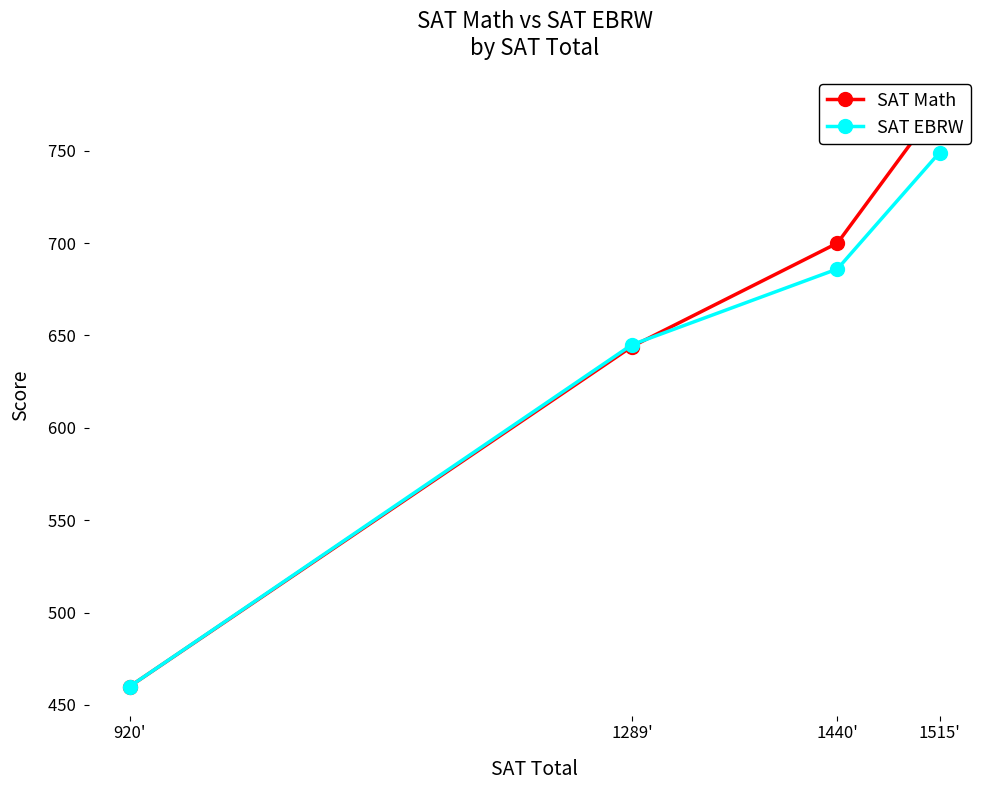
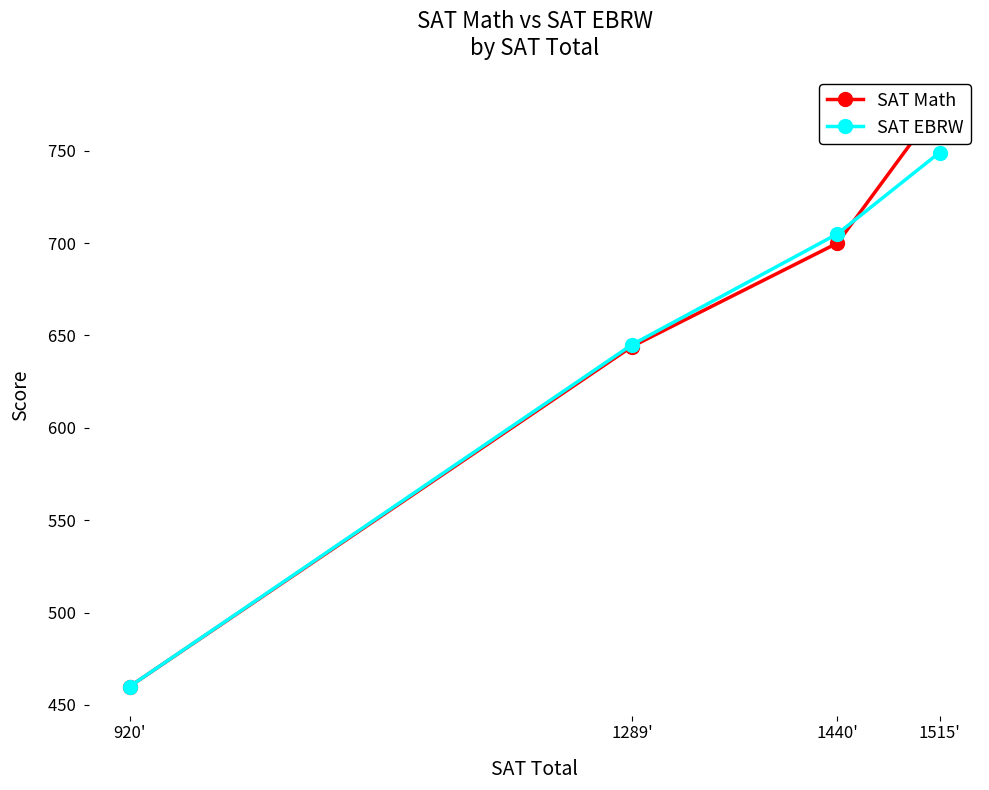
SAT EBRW, 1440': 686 -> 705
